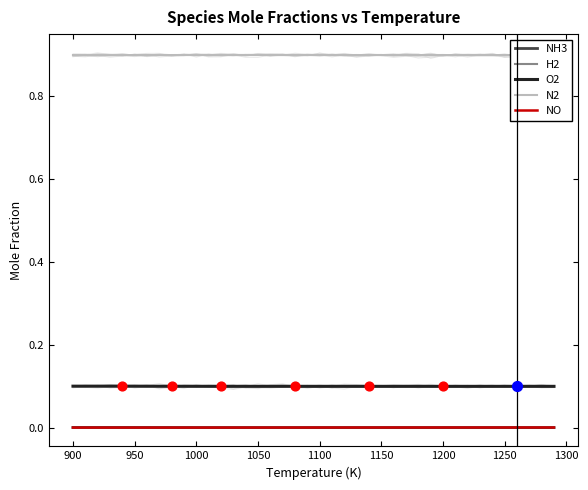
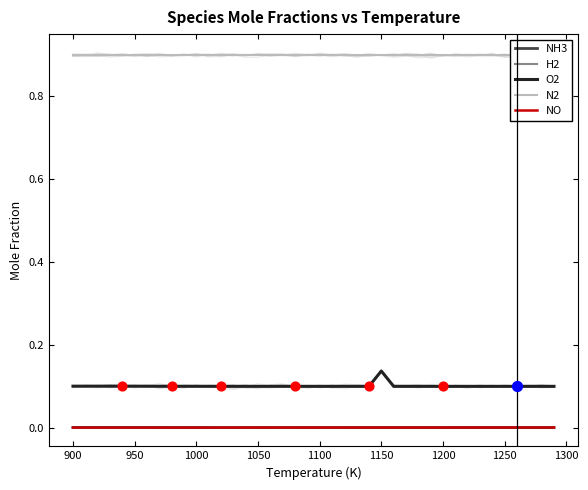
O2, 1150: 0.10 -> 0.14
